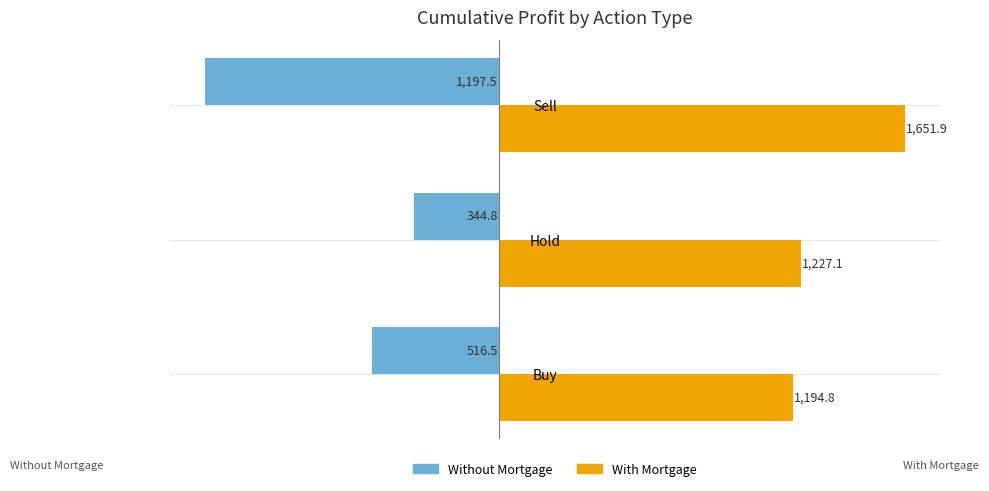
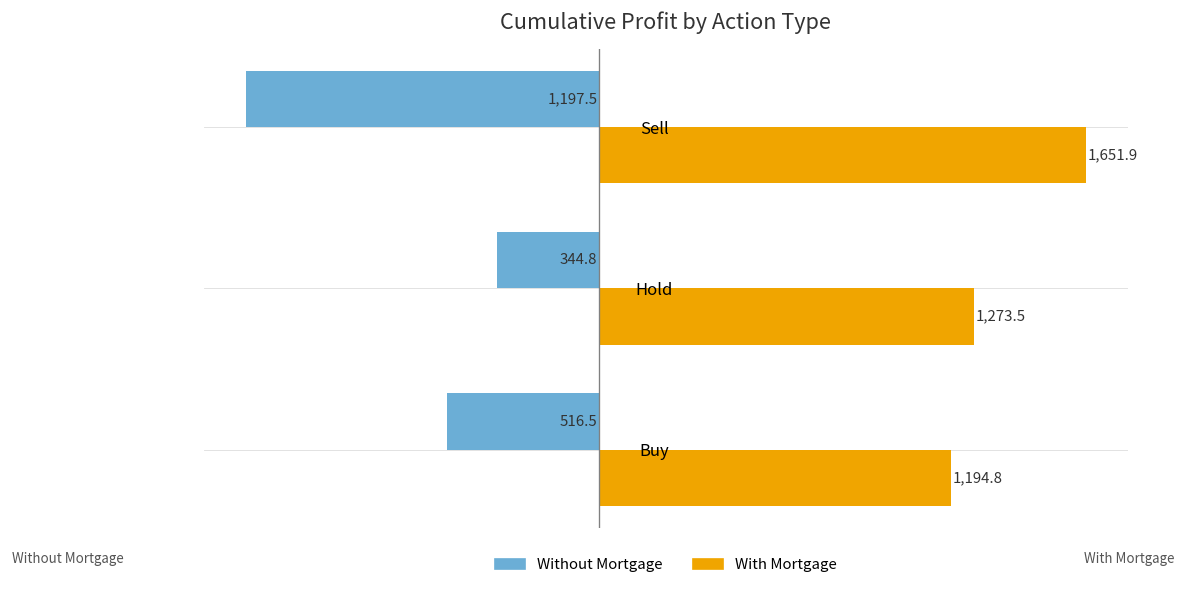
With Mortgage, Hold: 1,227.1 -> 1,273.5
